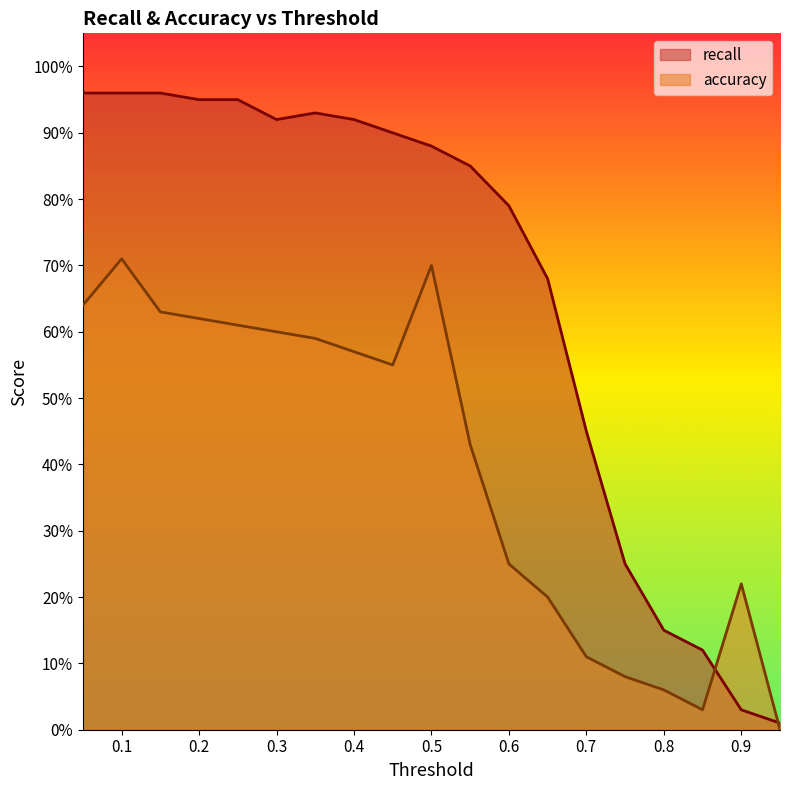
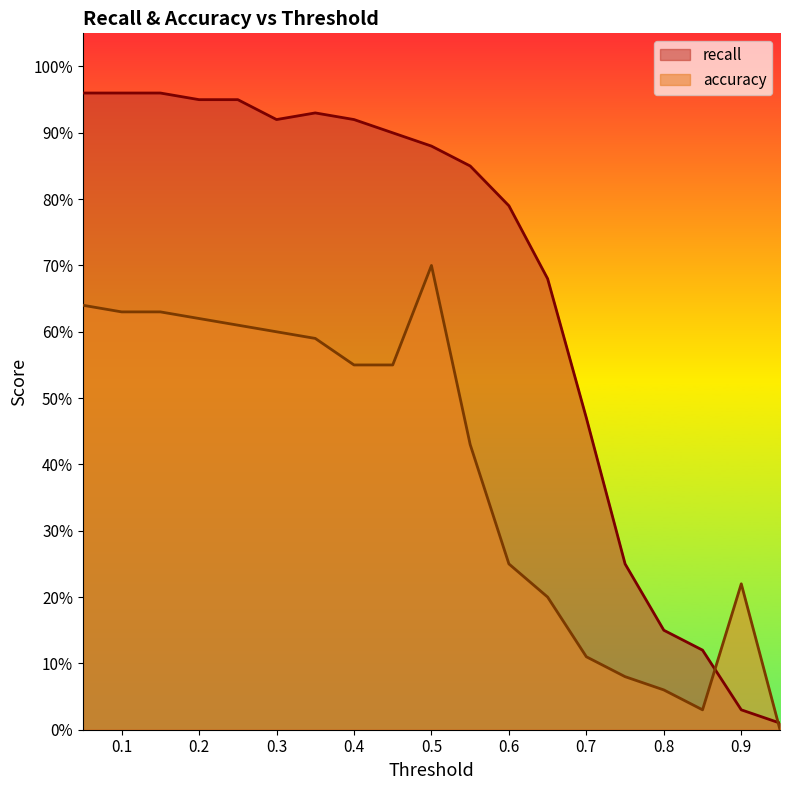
accuracy, 0.1: 71% -> 63%
accuracy, 0.4: 57% -> 55%
recall, 0.7: 45% -> 47%
